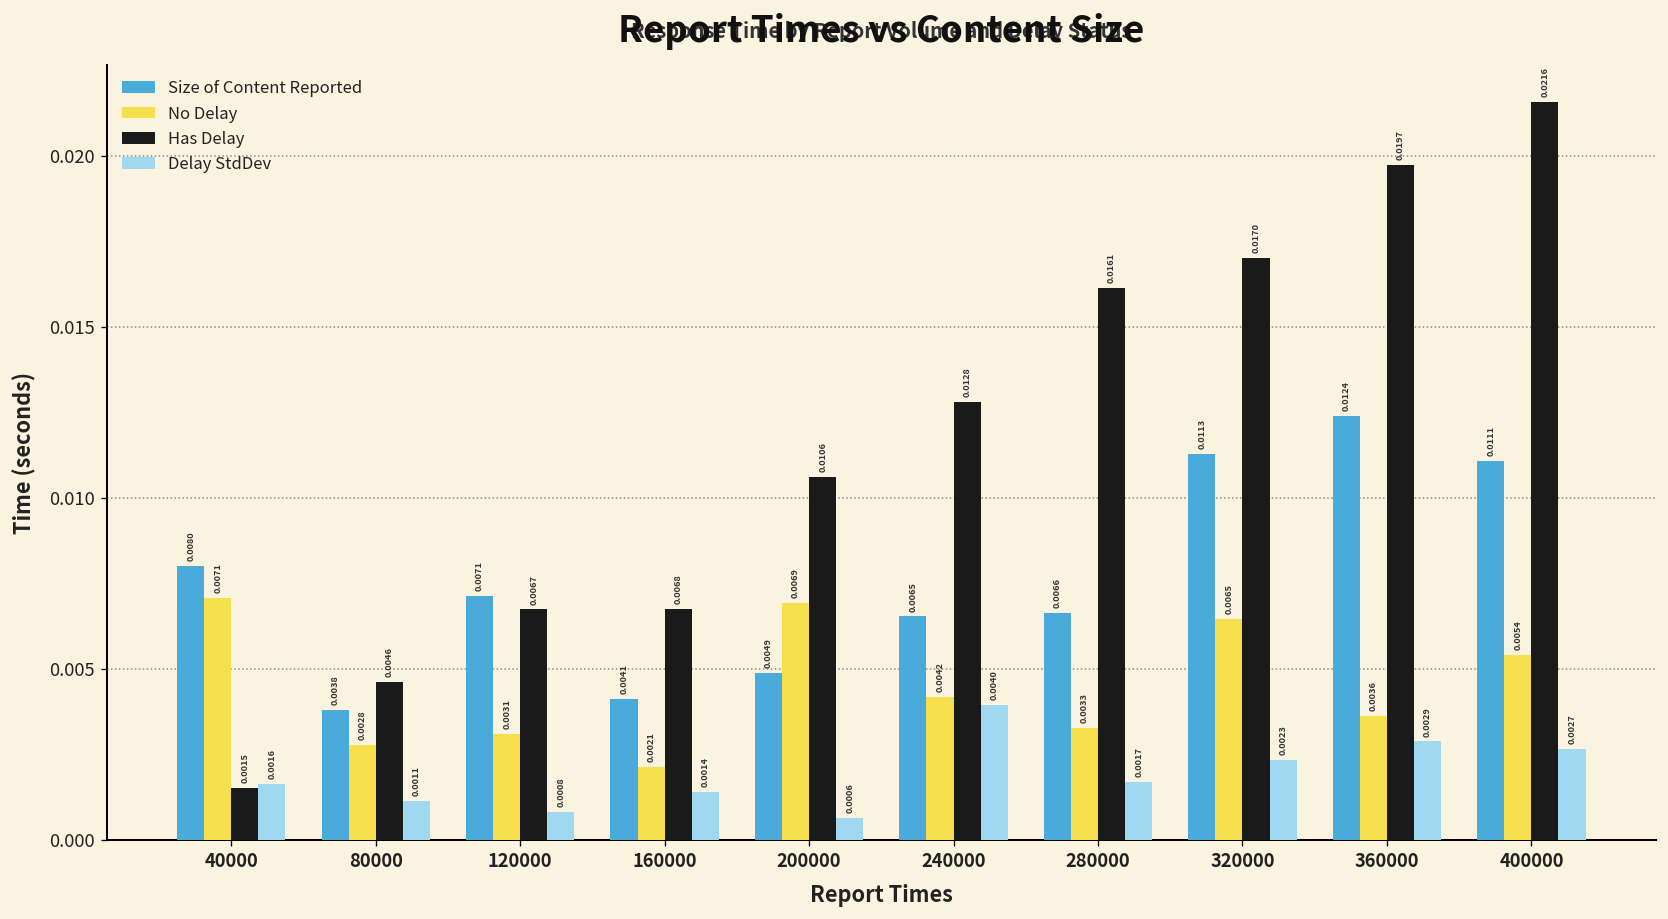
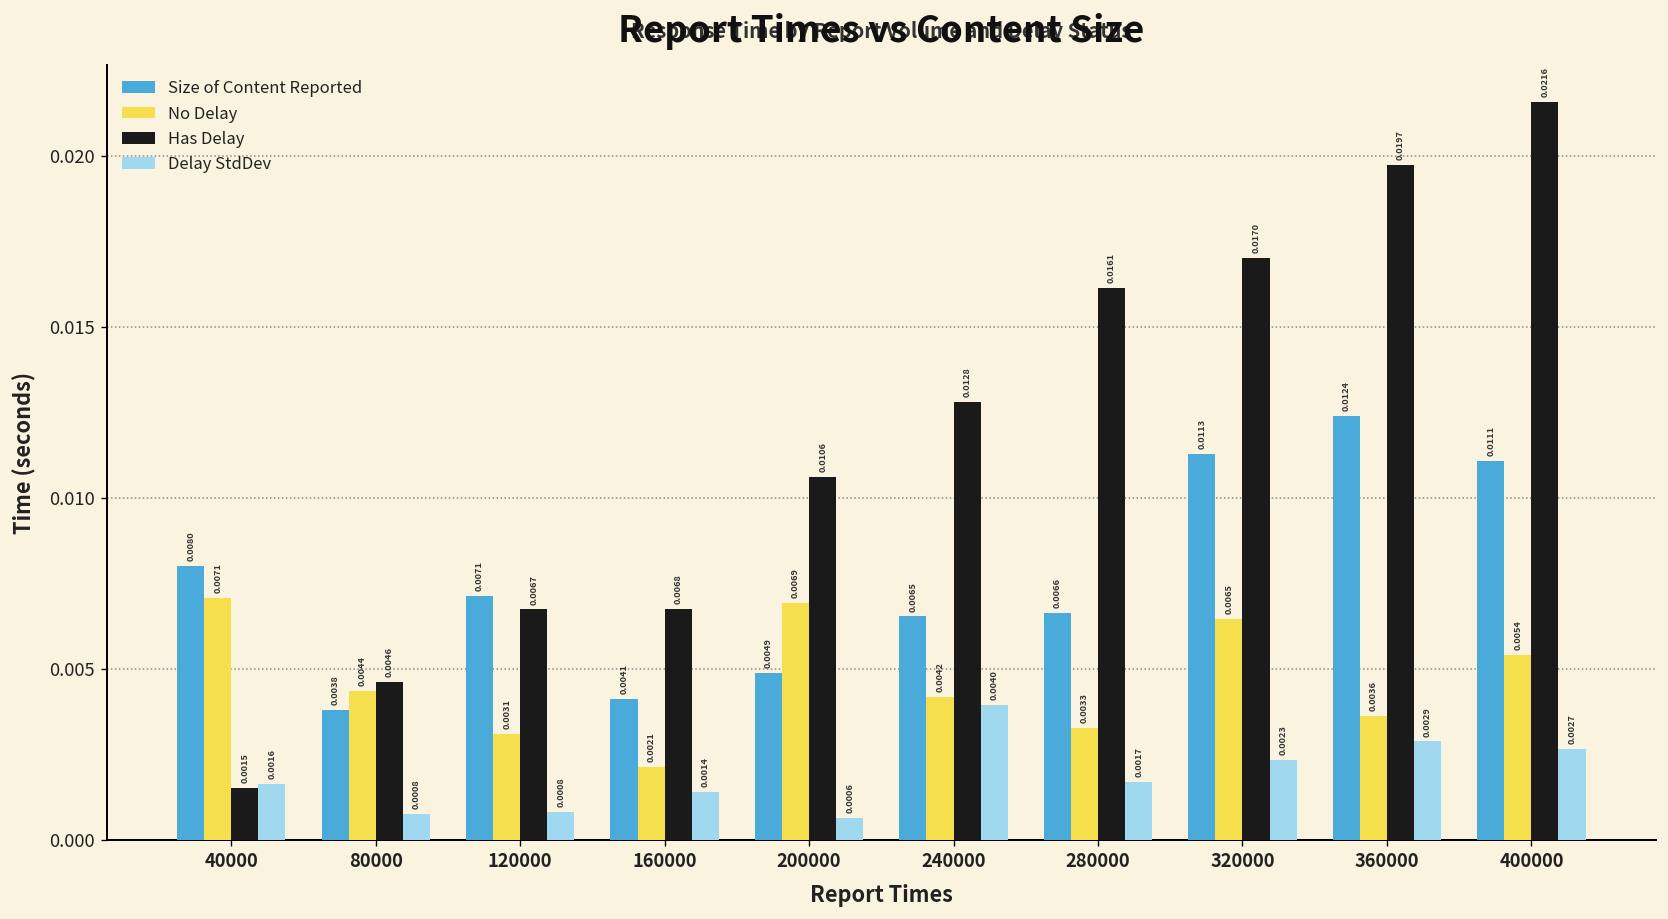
No Delay, 80000: 0.0028 -> 0.0044
Delay StdDev, 80000: 0.0011 -> 0.0008
